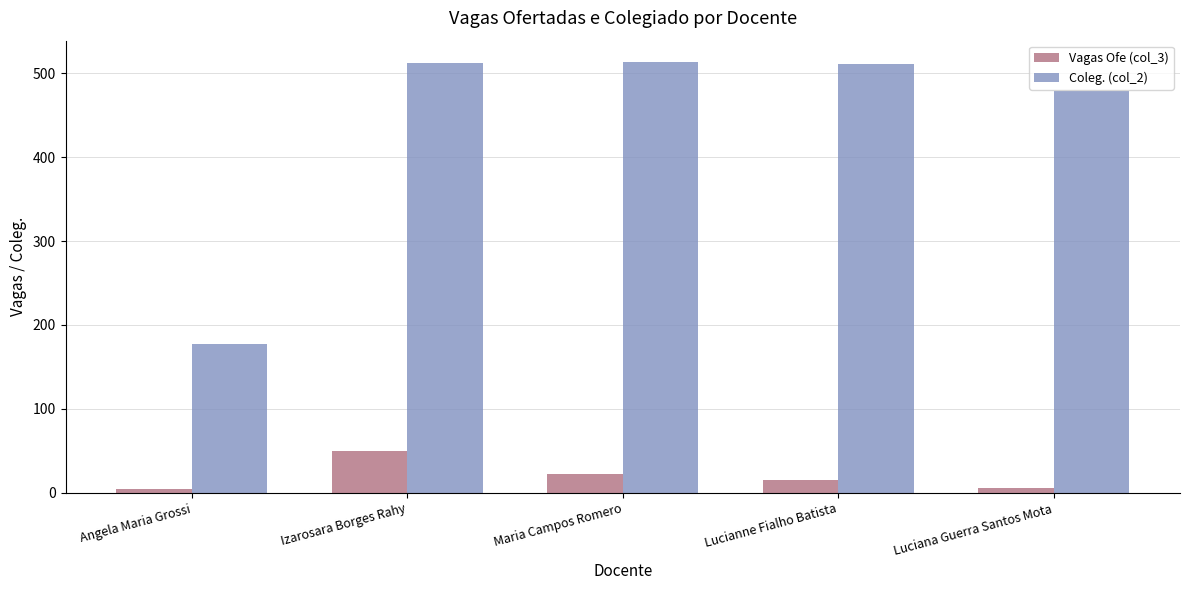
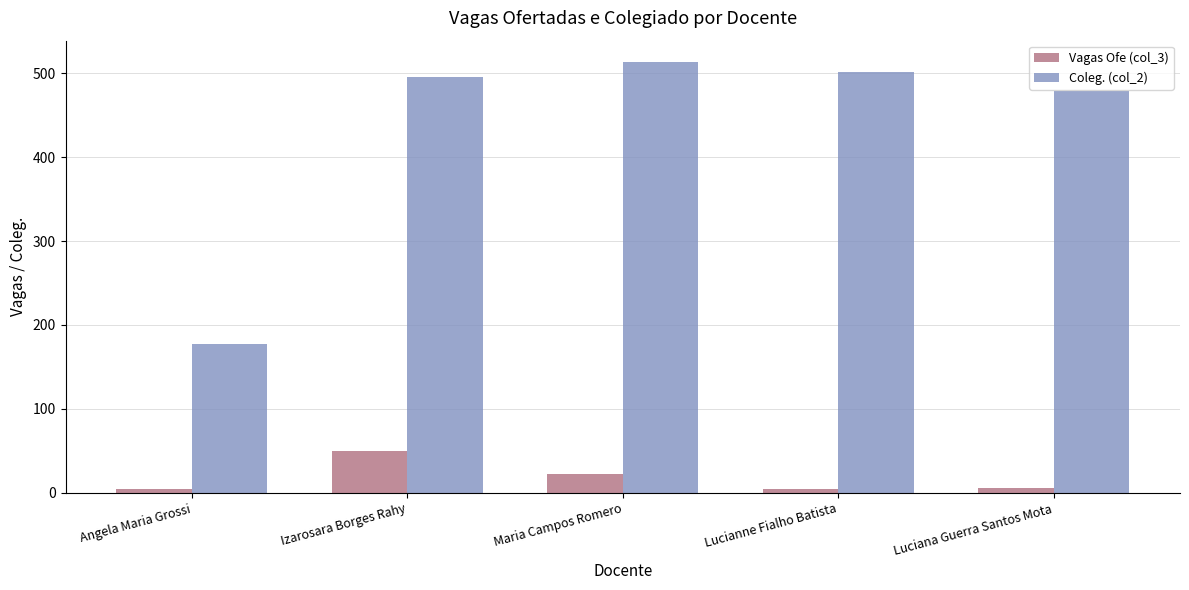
Coleg. (col_2), Izarosara Borges Rahy: 510 -> 500
Vagas Ofe (col_3), Lucianne Fialho Batista: 20 -> 10
Coleg. (col_2), Lucianne Fialho Batista: 510 -> 500
